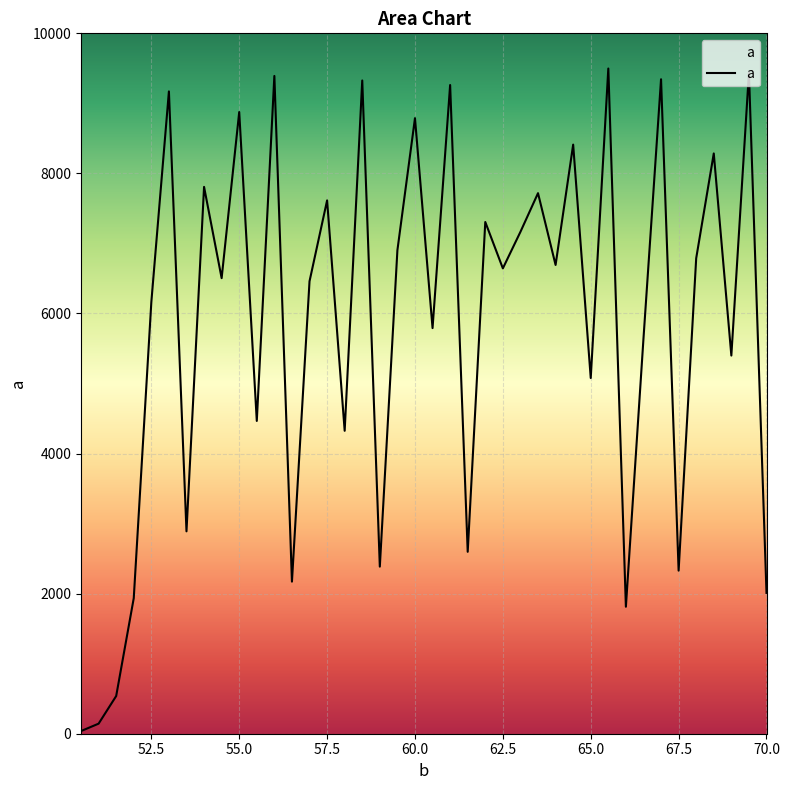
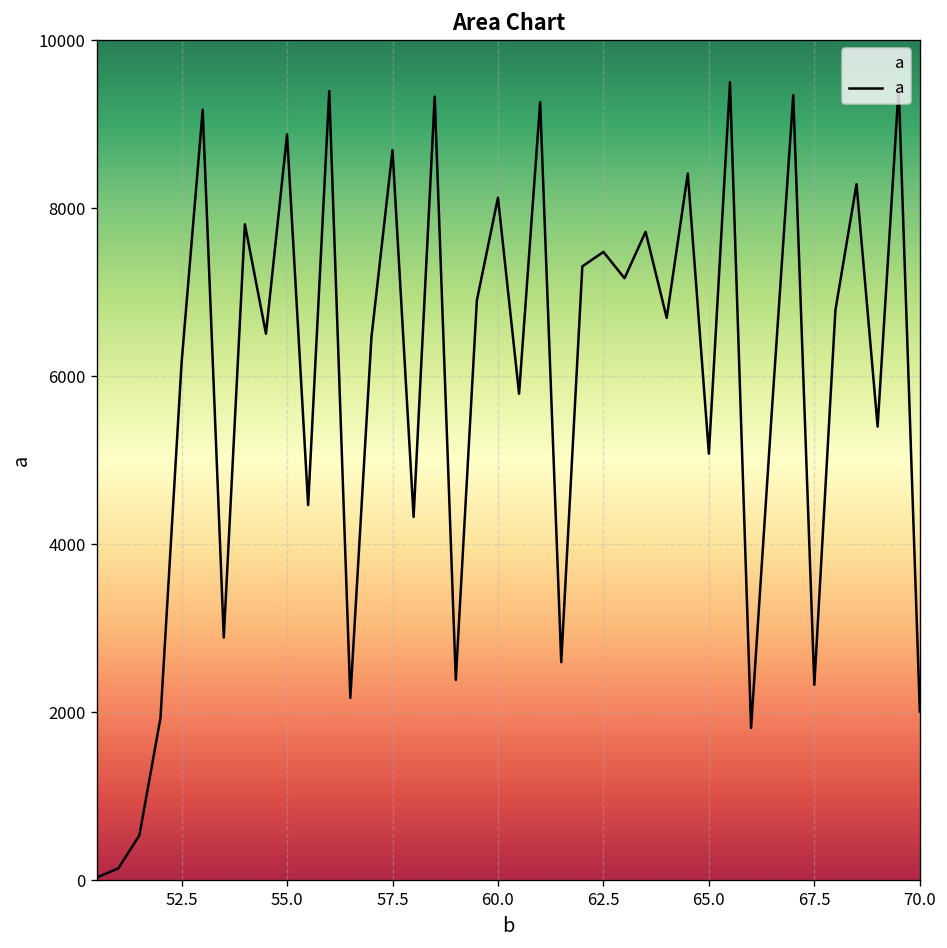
57.5: 7600 -> 8700
60.0: 8800 -> 8100
62.5: 6600 -> 7500
